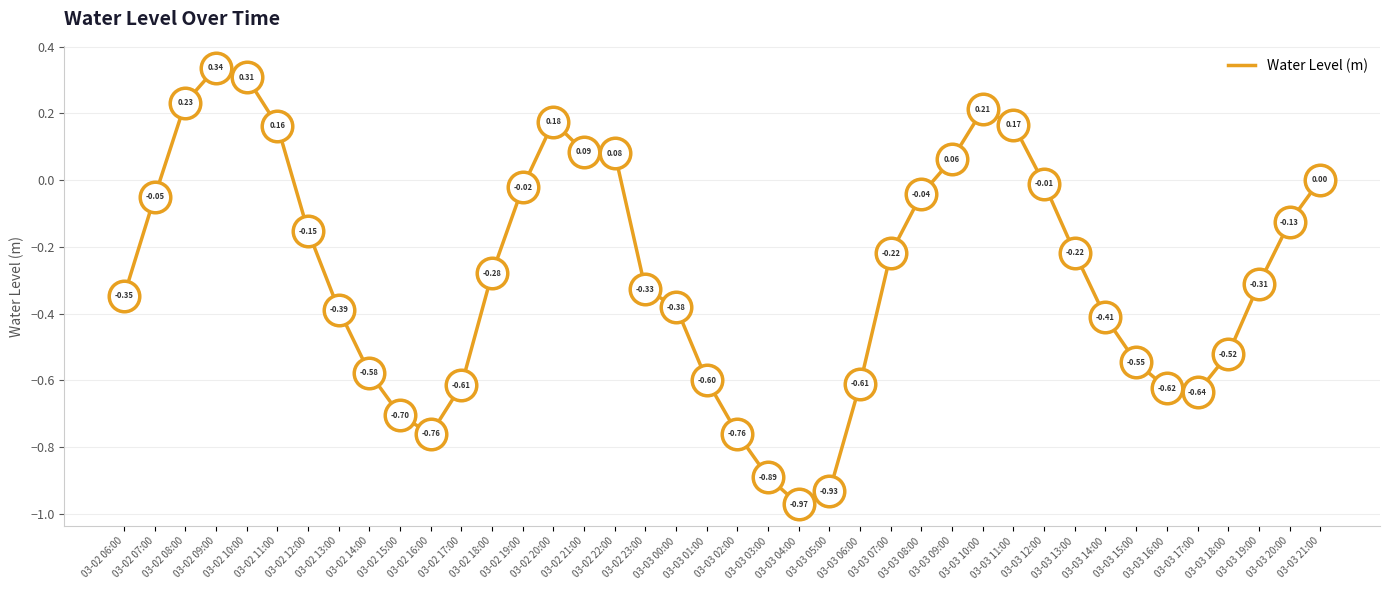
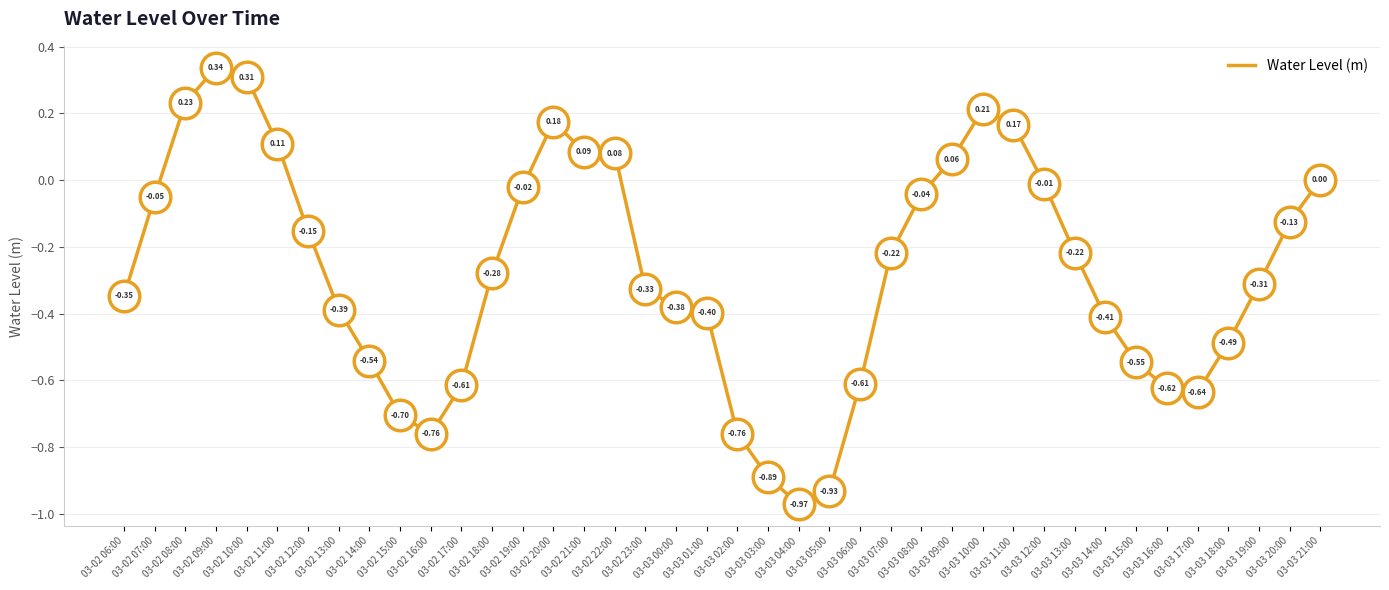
Water Level (m), 03-02 11:00: 0.16 -> 0.11
Water Level (m), 03-02 14:00: -0.58 -> -0.54
Water Level (m), 03-03 01:00: -0.60 -> -0.40
Water Level (m), 03-03 18:00: -0.52 -> -0.49
